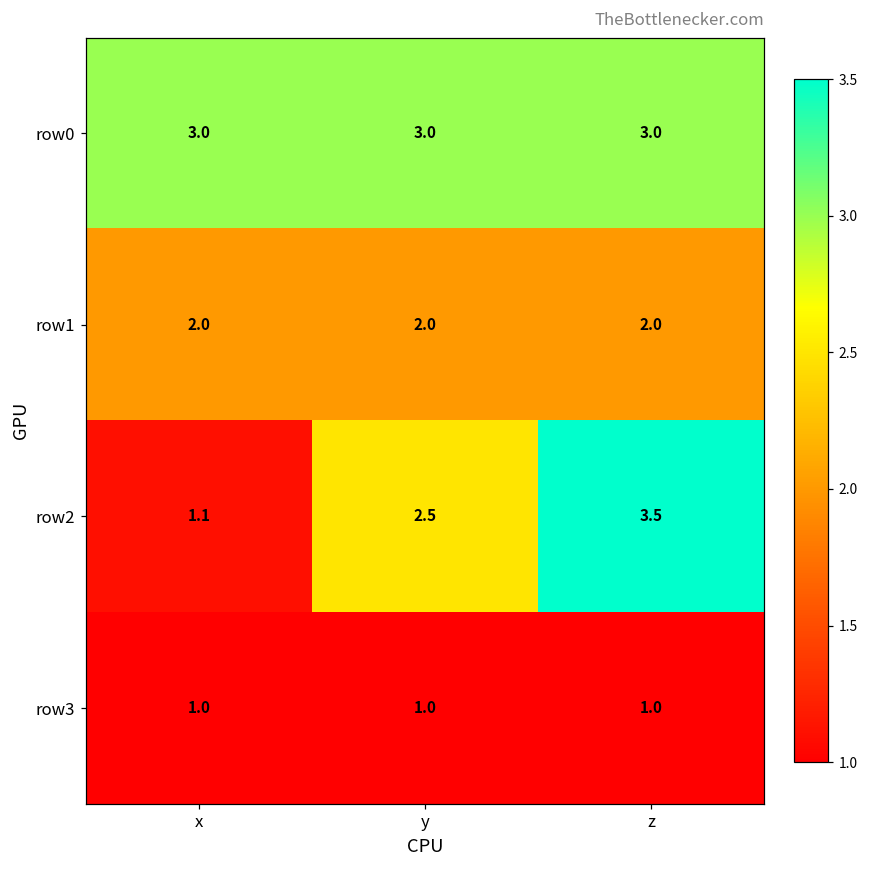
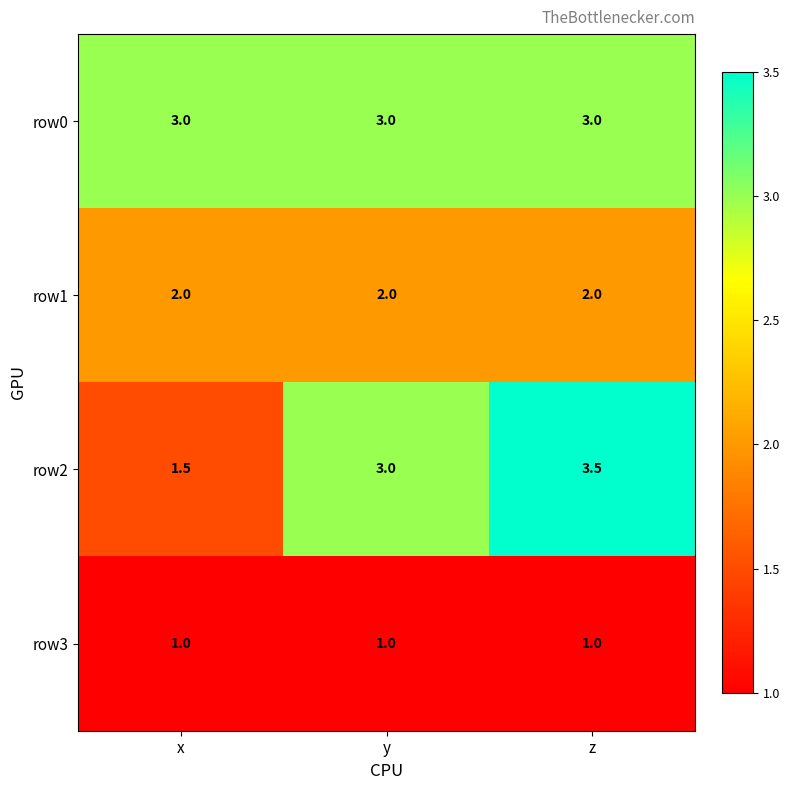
row2, x: 1.1 -> 1.5
row2, y: 2.5 -> 3.0
